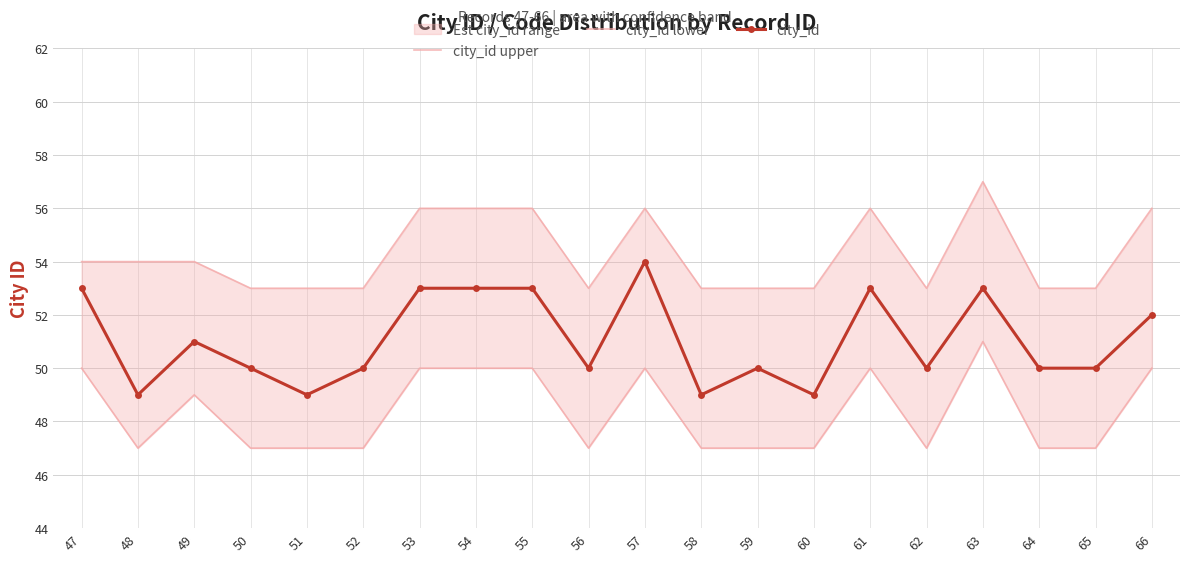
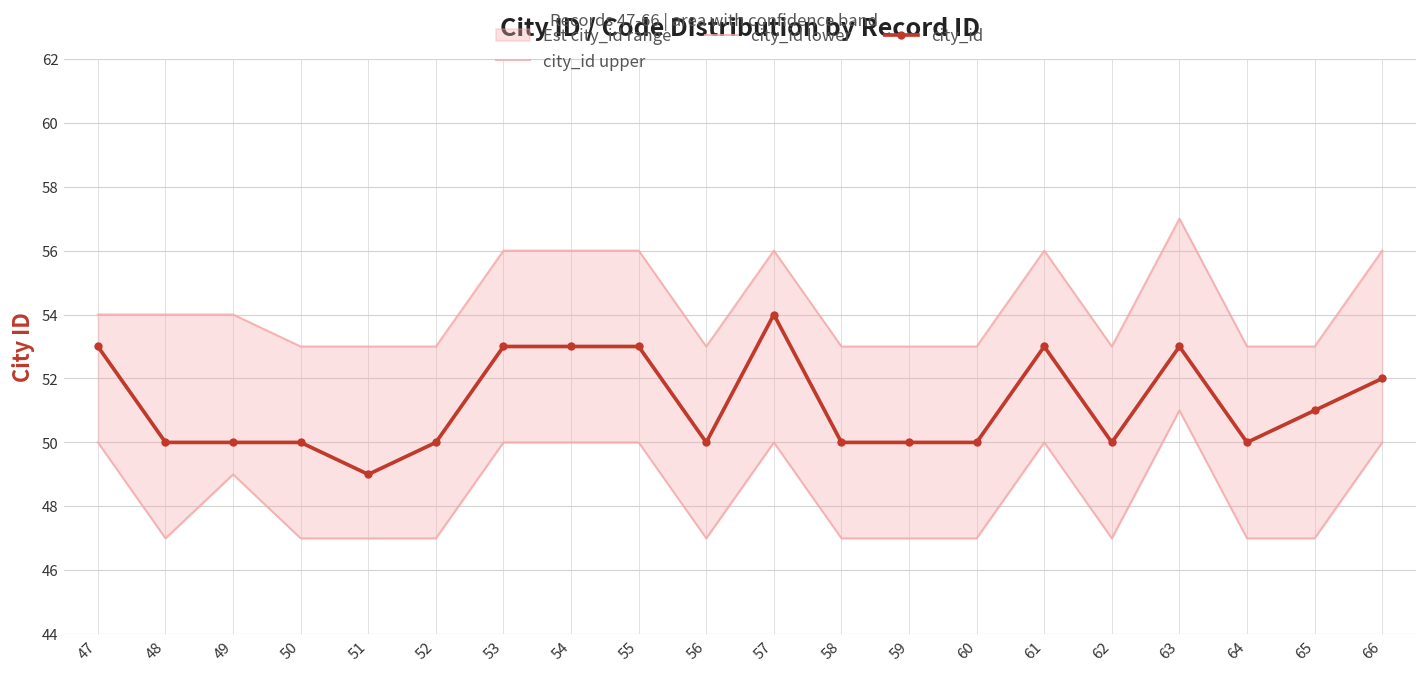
city_id, 48: 49 -> 50
city_id, 49: 51 -> 50
city_id, 58: 49 -> 50
city_id, 60: 49 -> 50
city_id, 65: 50 -> 51
